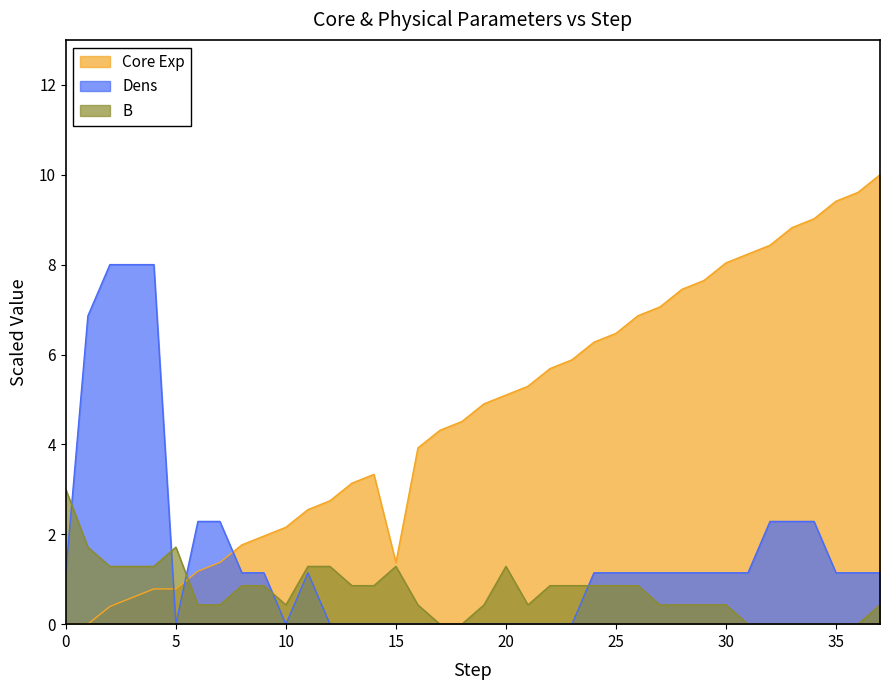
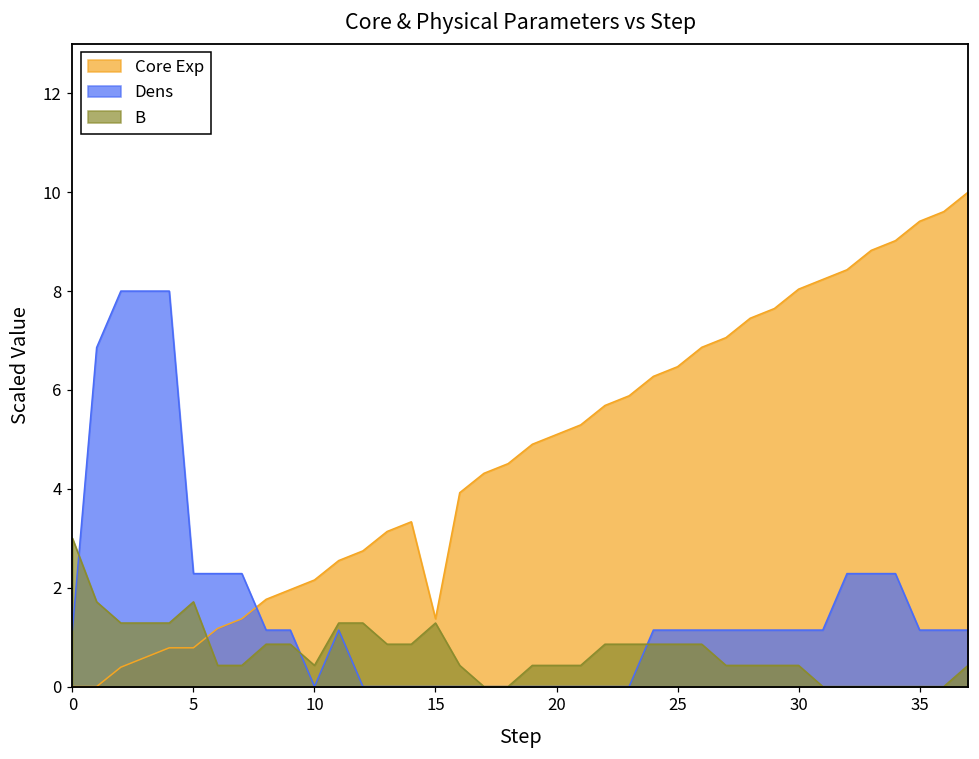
Dens, 5: 0.0 -> 2.3
B, 20: 1.3 -> 0.4
